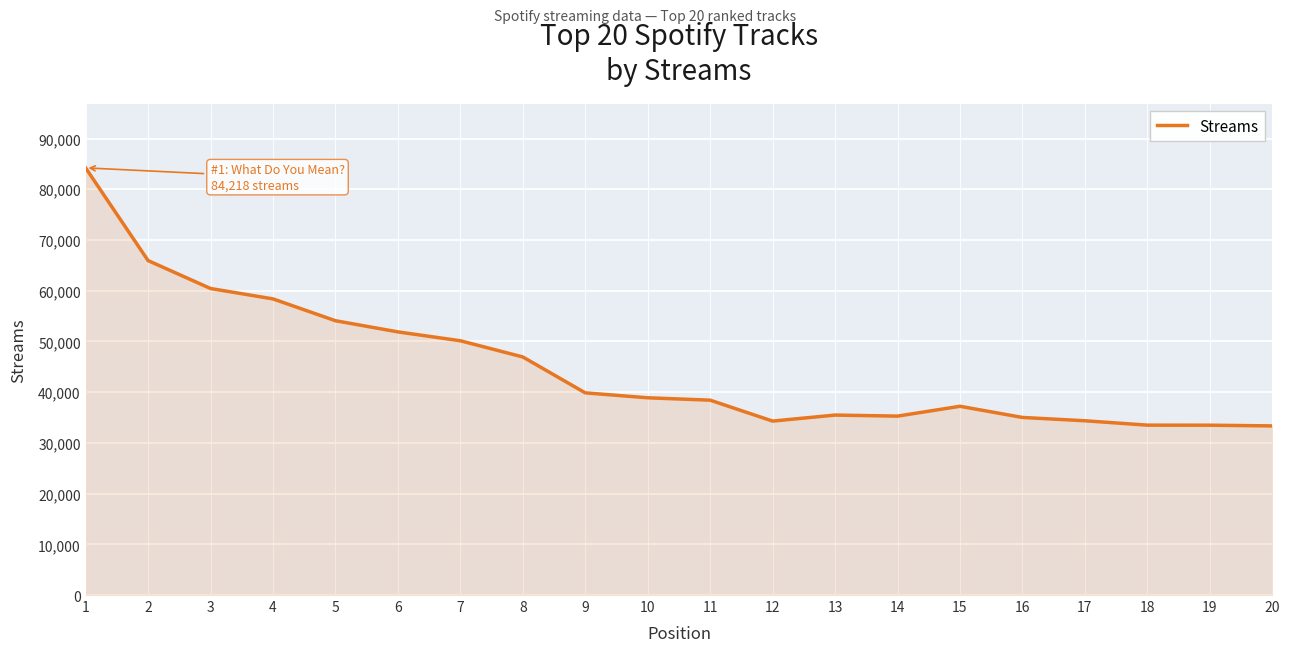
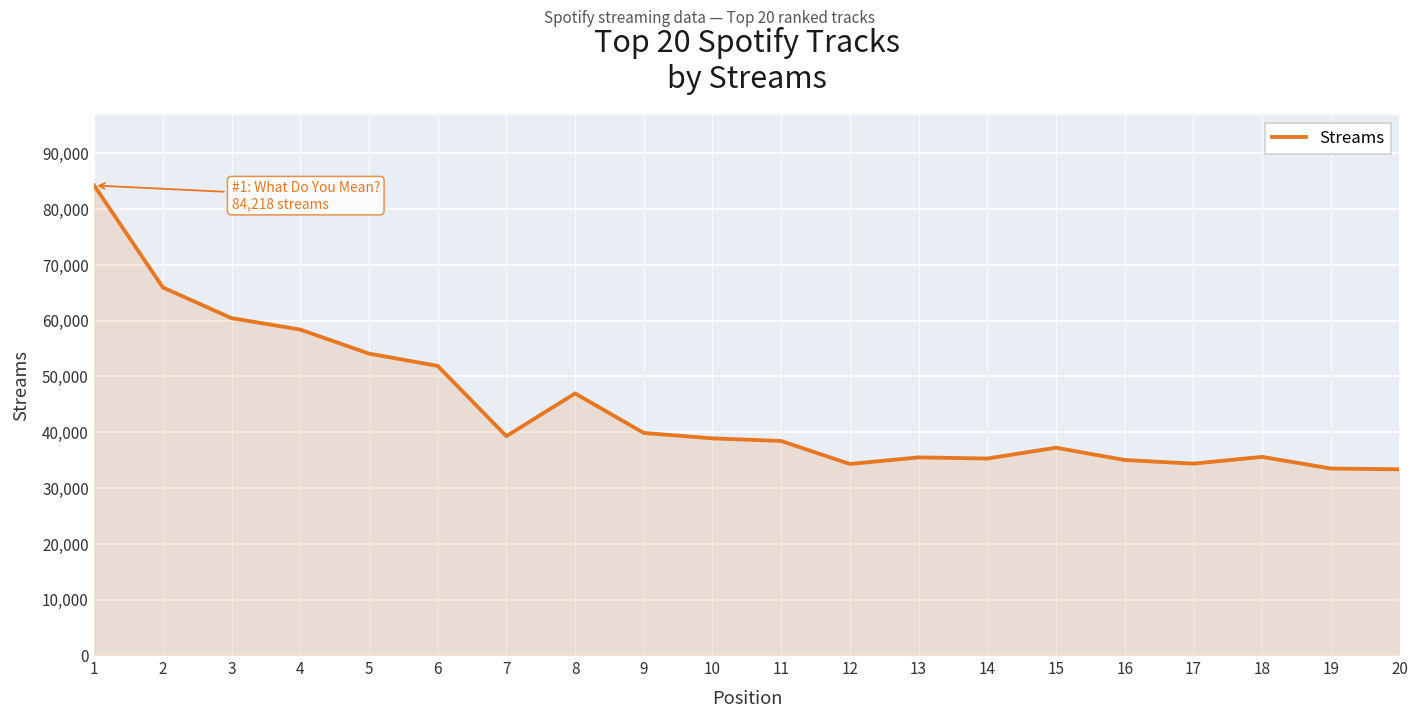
7: 50,000 -> 39,000
18: 33,000 -> 36,000
